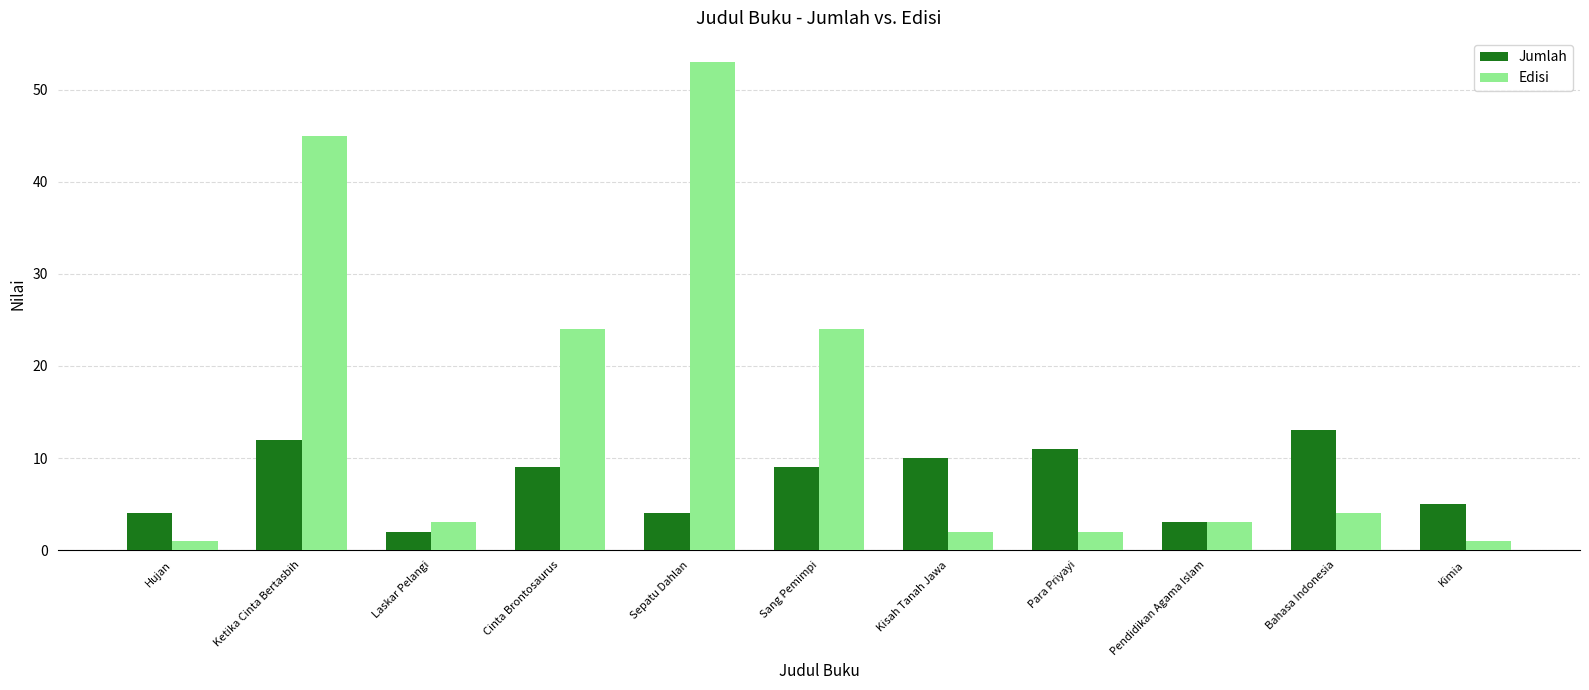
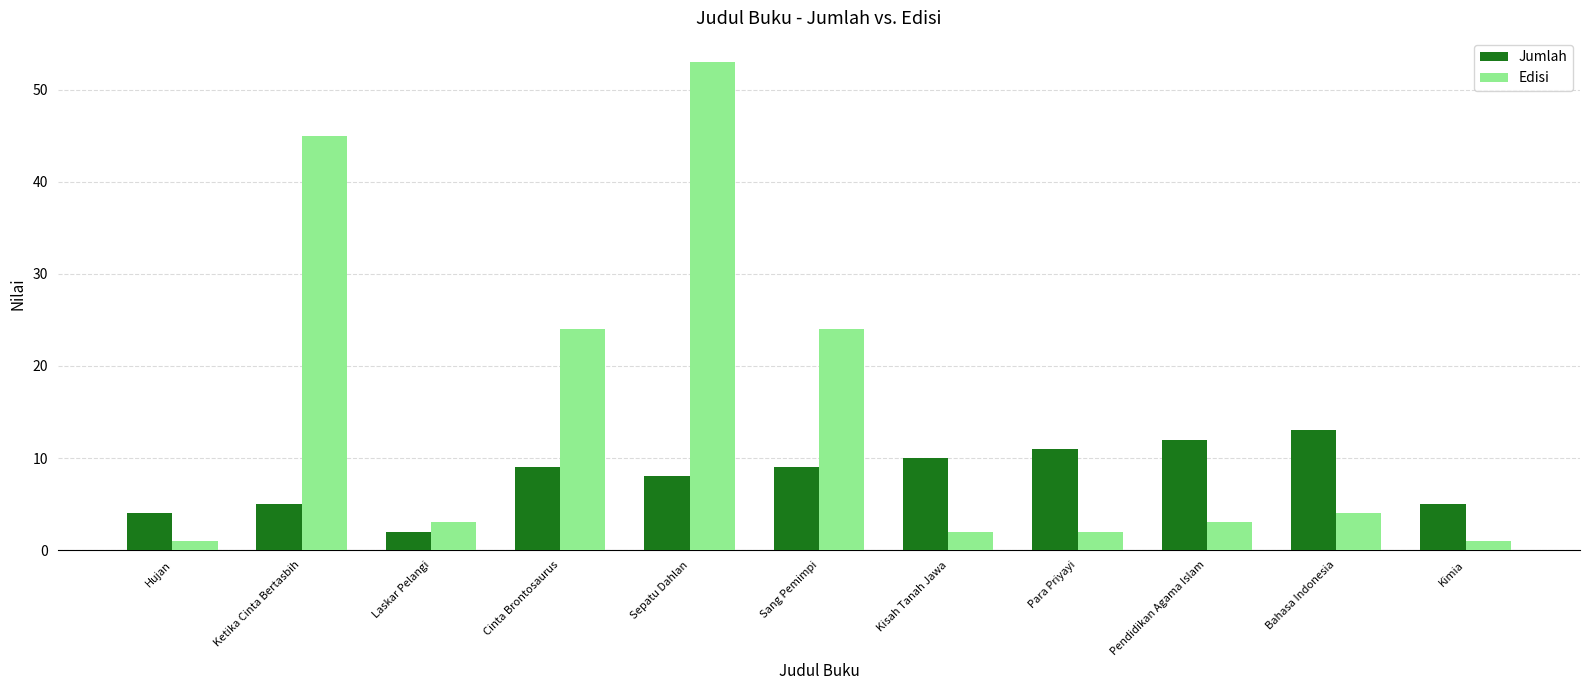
Jumlah, Ketika Cinta Bertasbih: 12 -> 5
Jumlah, Sepatu Dahlan: 4 -> 8
Jumlah, Pendidikan Agama Islam: 3 -> 12
